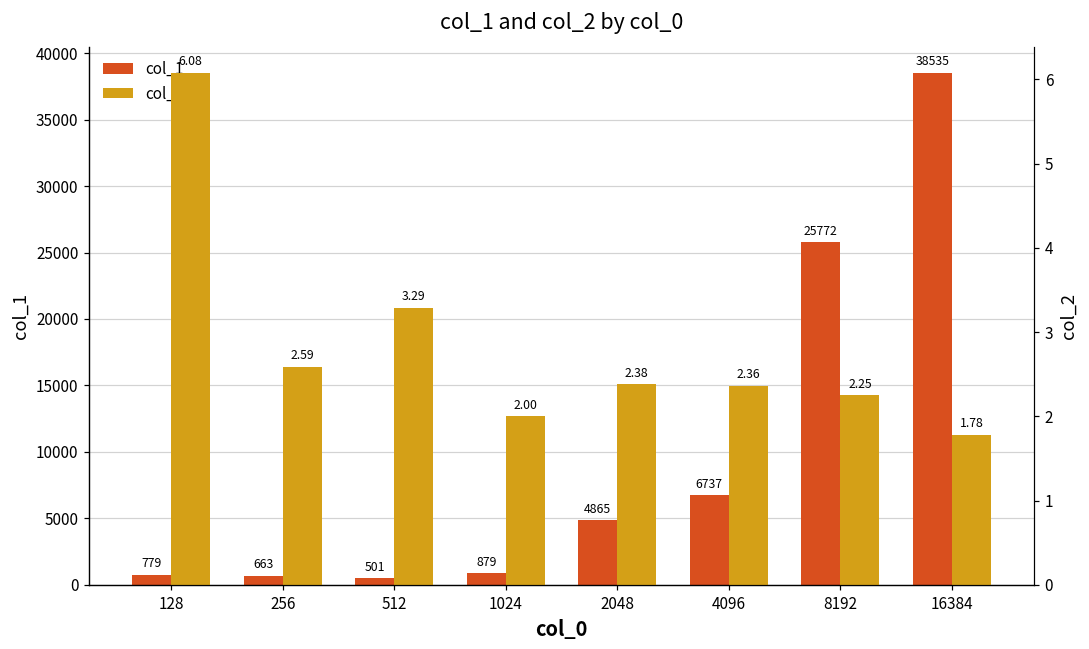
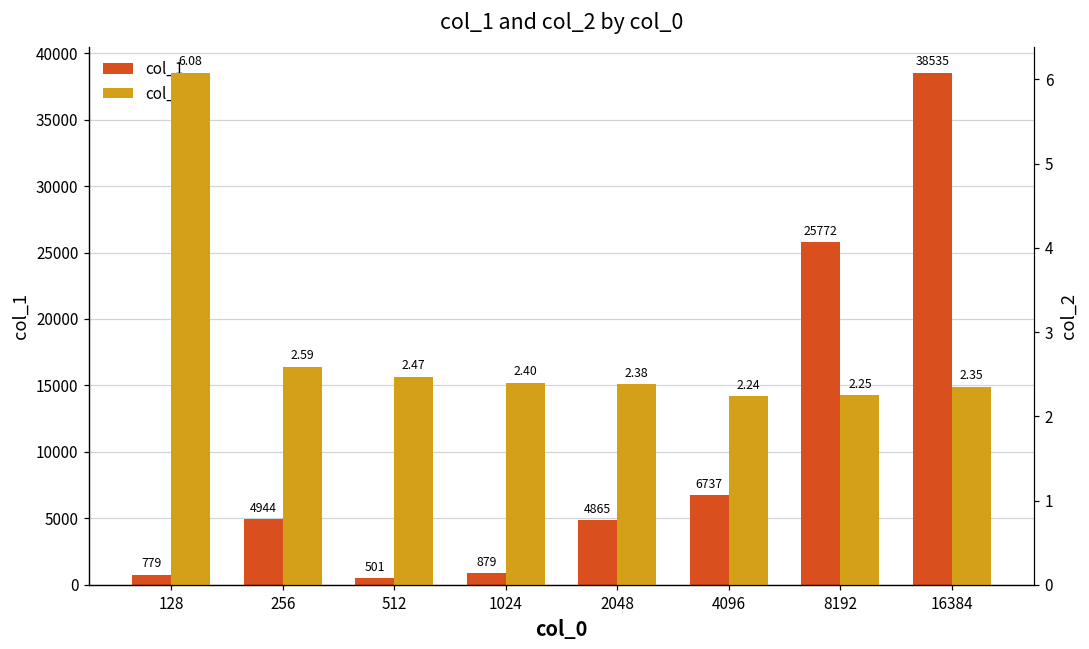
col_1, 256: 663 -> 4944
col_2, 512: 3.29 -> 2.47
col_2, 1024: 2.00 -> 2.40
col_2, 4096: 2.36 -> 2.24
col_2, 16384: 1.78 -> 2.35
